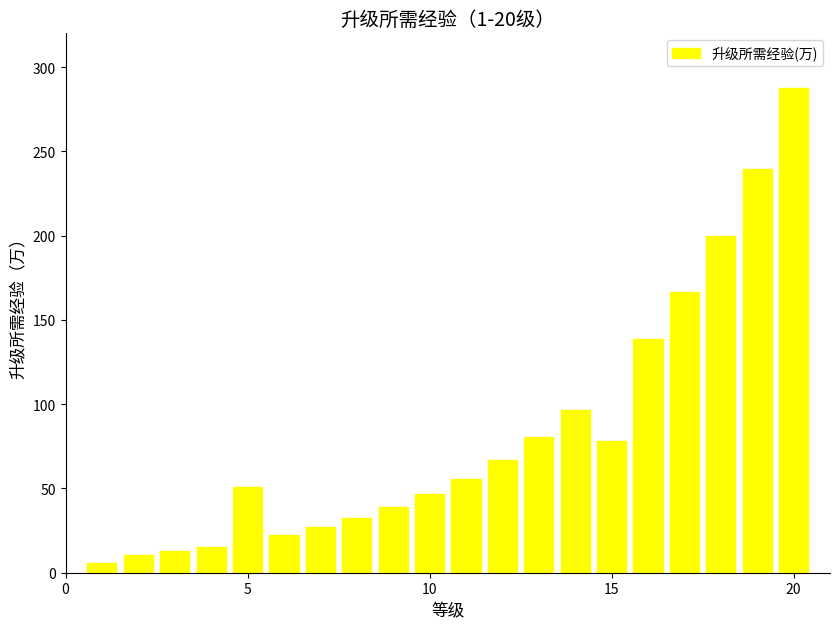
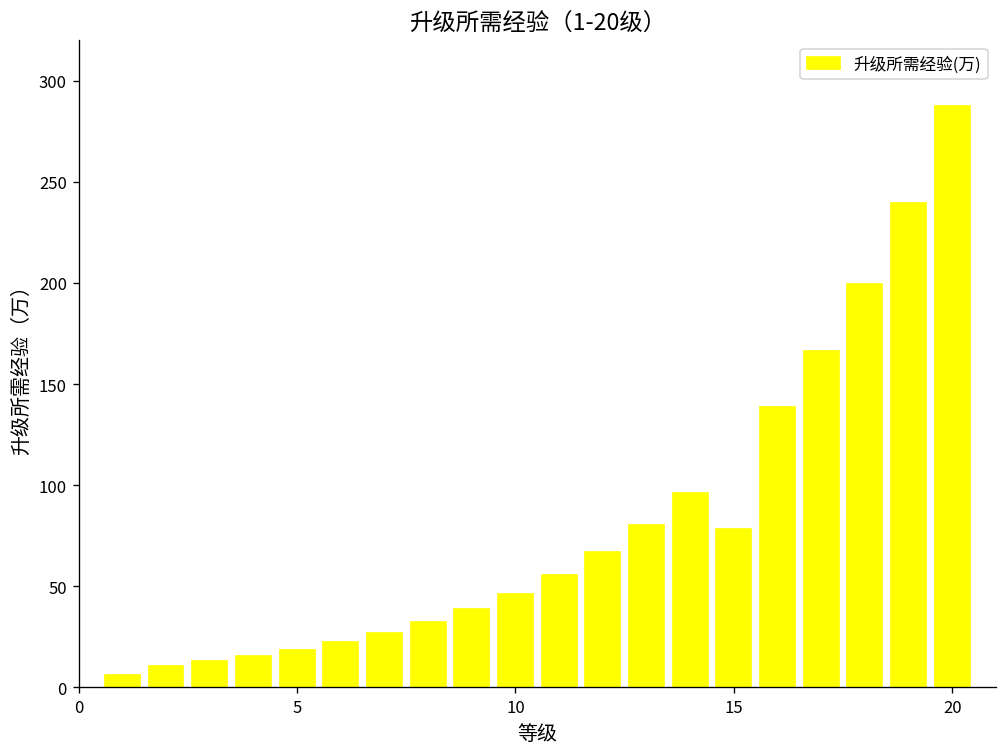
5: 51 -> 19
